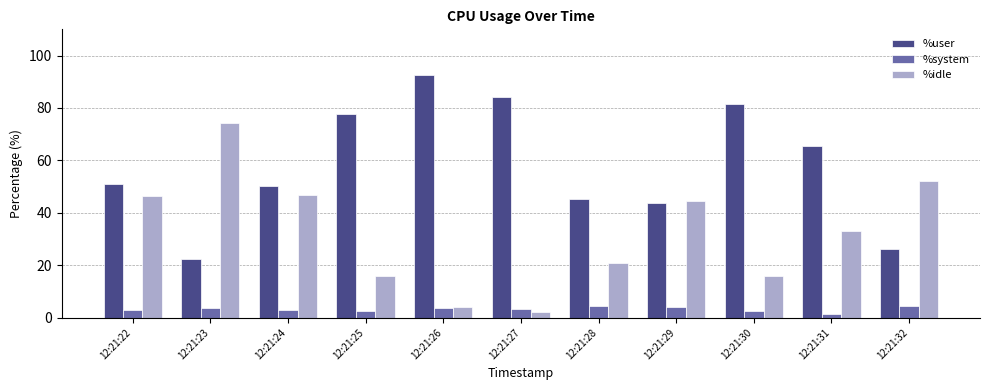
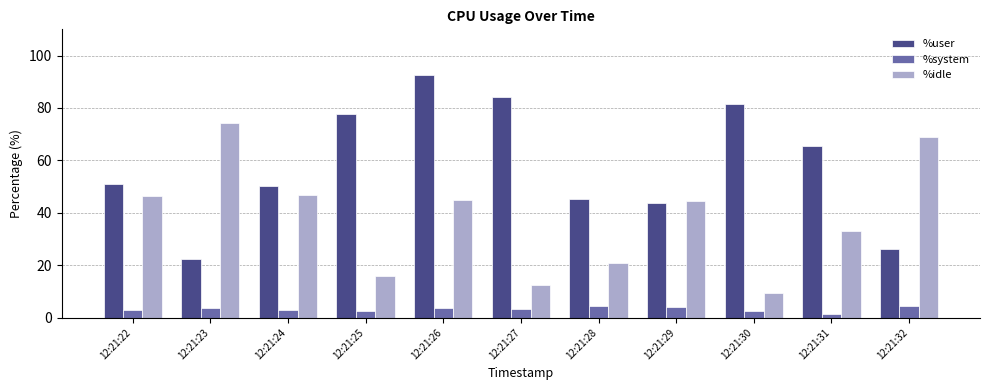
%idle, 12:21:26: 4 -> 45
%idle, 12:21:27: 2 -> 12
%idle, 12:21:30: 16 -> 9
%idle, 12:21:32: 52 -> 69
